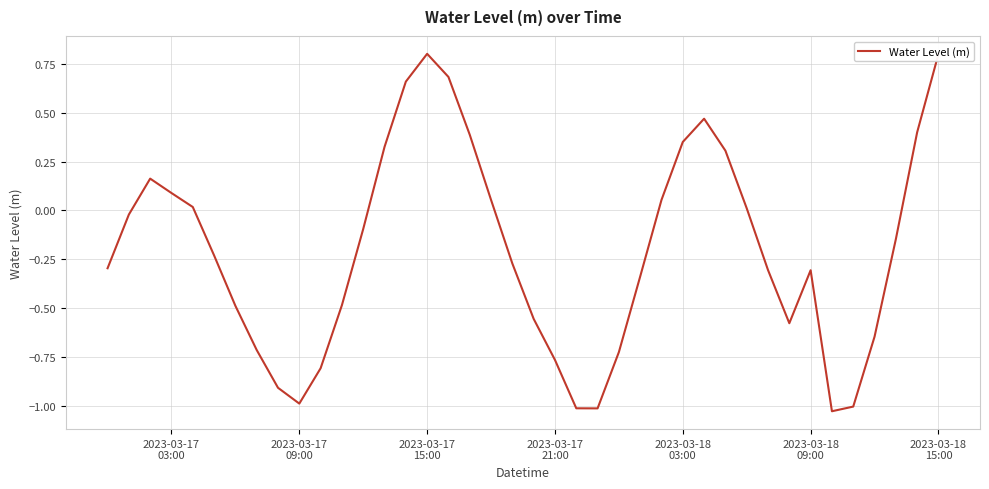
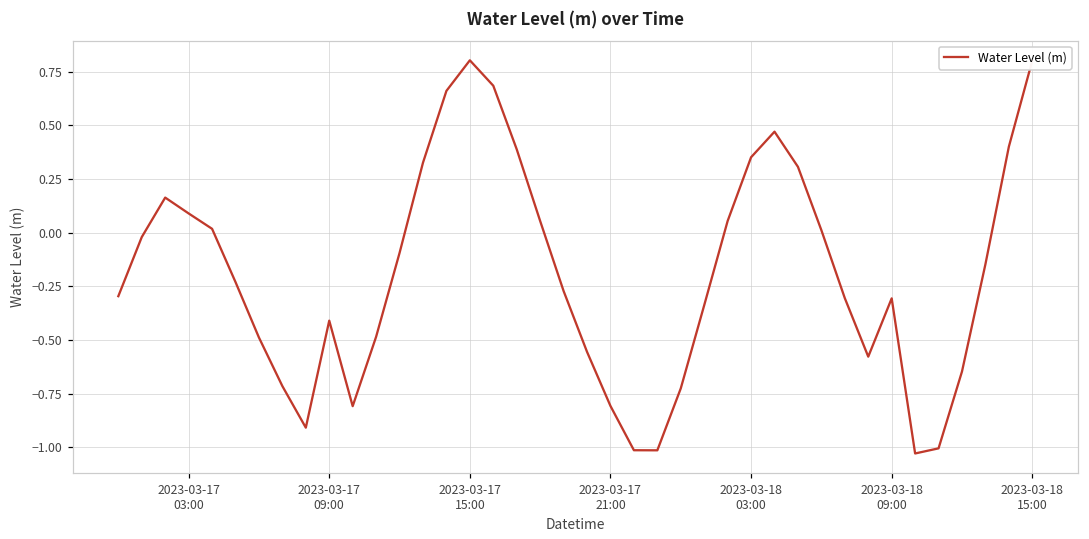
2023-03-17 09:00: -0.99 -> -0.41
2023-03-17 21:00: -0.77 -> -0.81
